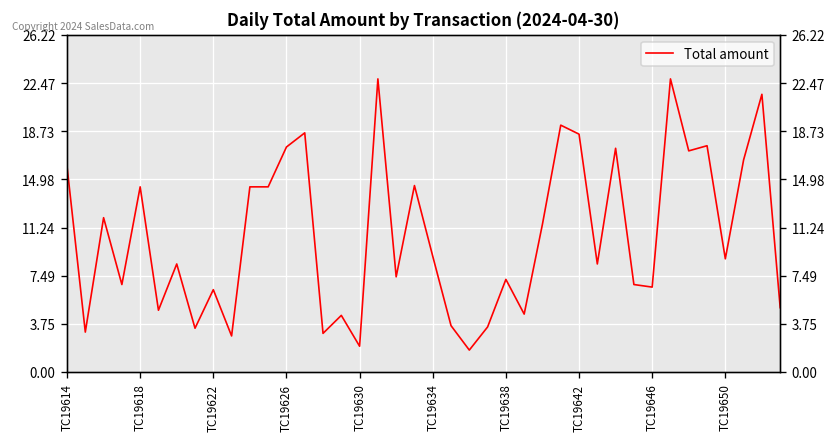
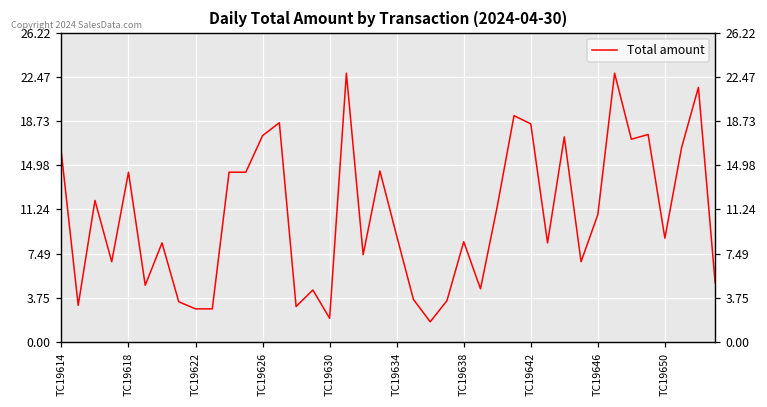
TC19622: 6.4 -> 2.8
TC19638: 7.2 -> 8.5
TC19646: 6.6 -> 10.8
